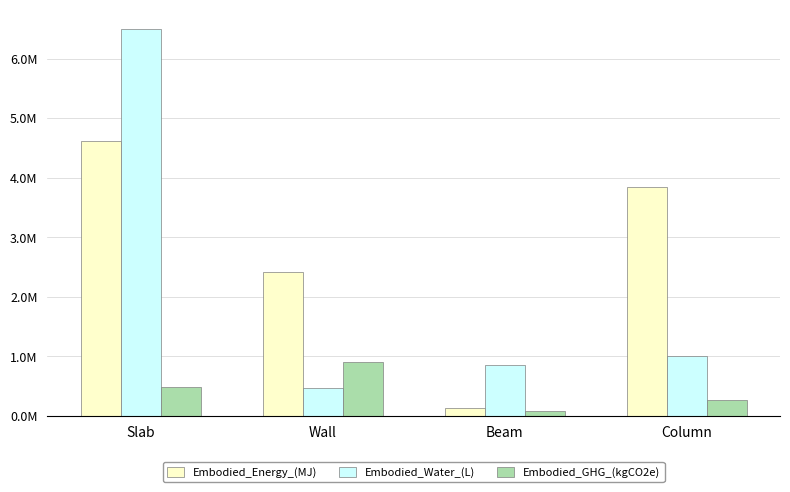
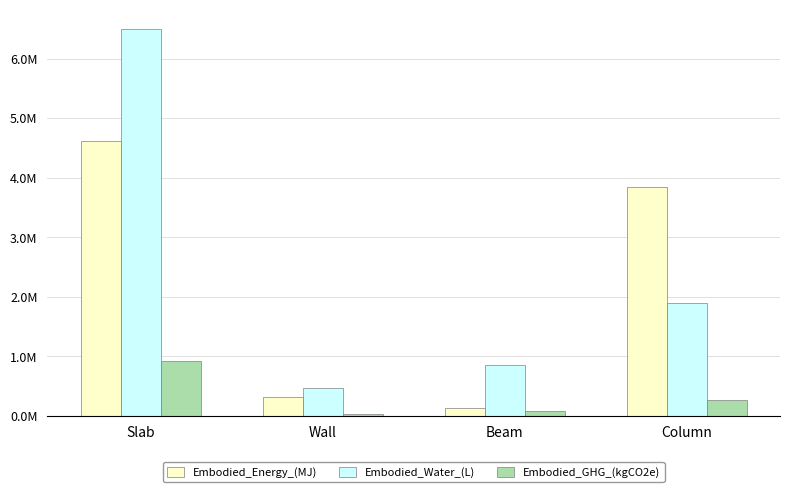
Embodied_GHG_(kgCO2e), Slab: 500000 -> 900000
Embodied_Energy_(MJ), Wall: 2400000 -> 300000
Embodied_GHG_(kgCO2e), Wall: 900000 -> 0
Embodied_Water_(L), Column: 1000000 -> 1900000
